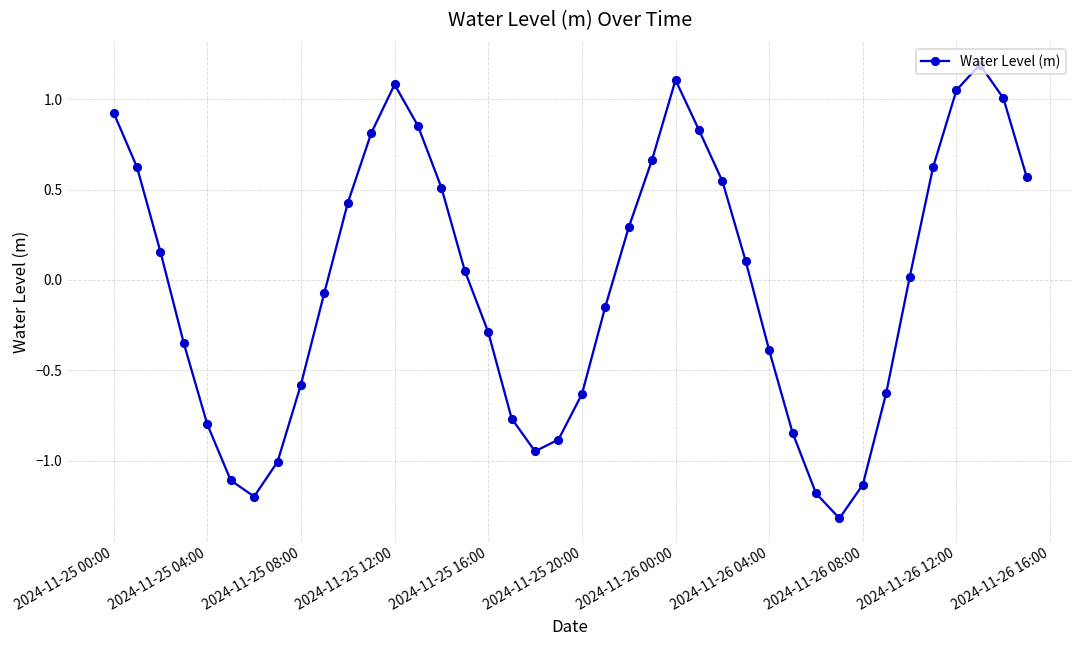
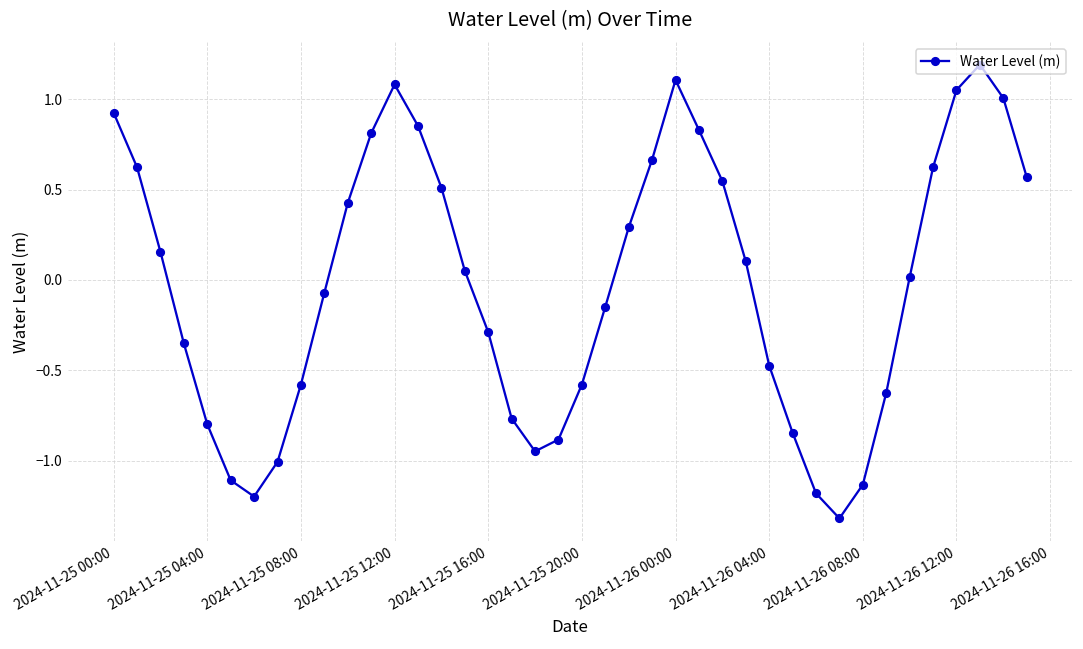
2024-11-25 20:00: -0.63 -> -0.58
2024-11-26 04:00: -0.39 -> -0.47
